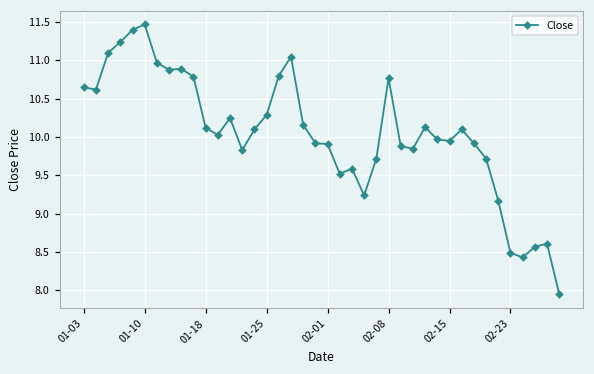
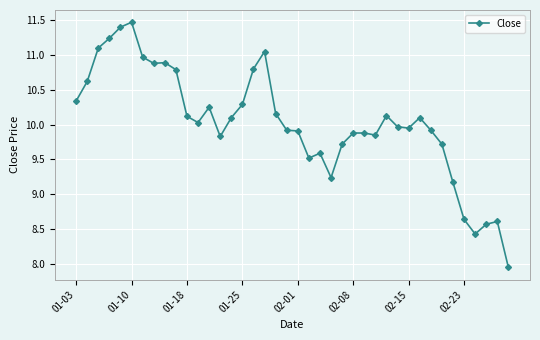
01-03: 10.7 -> 10.3
02-08: 10.8 -> 9.9
02-23: 8.5 -> 8.6
